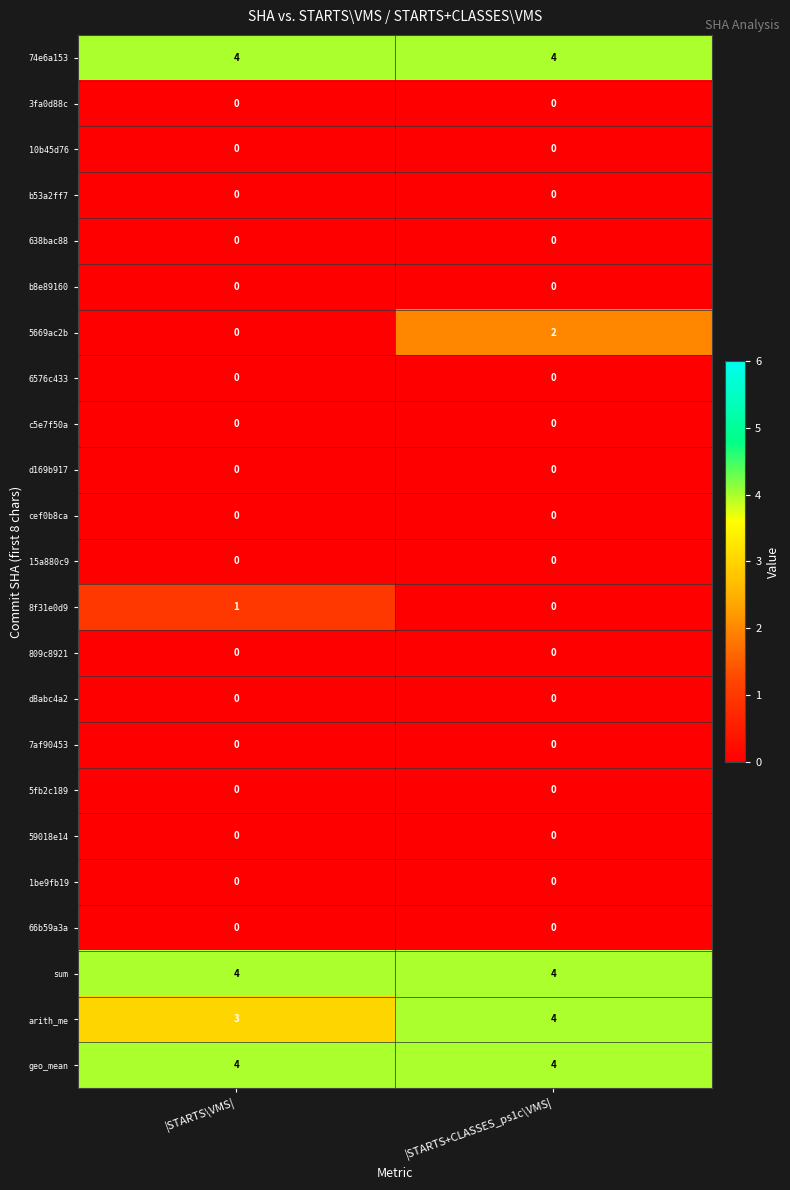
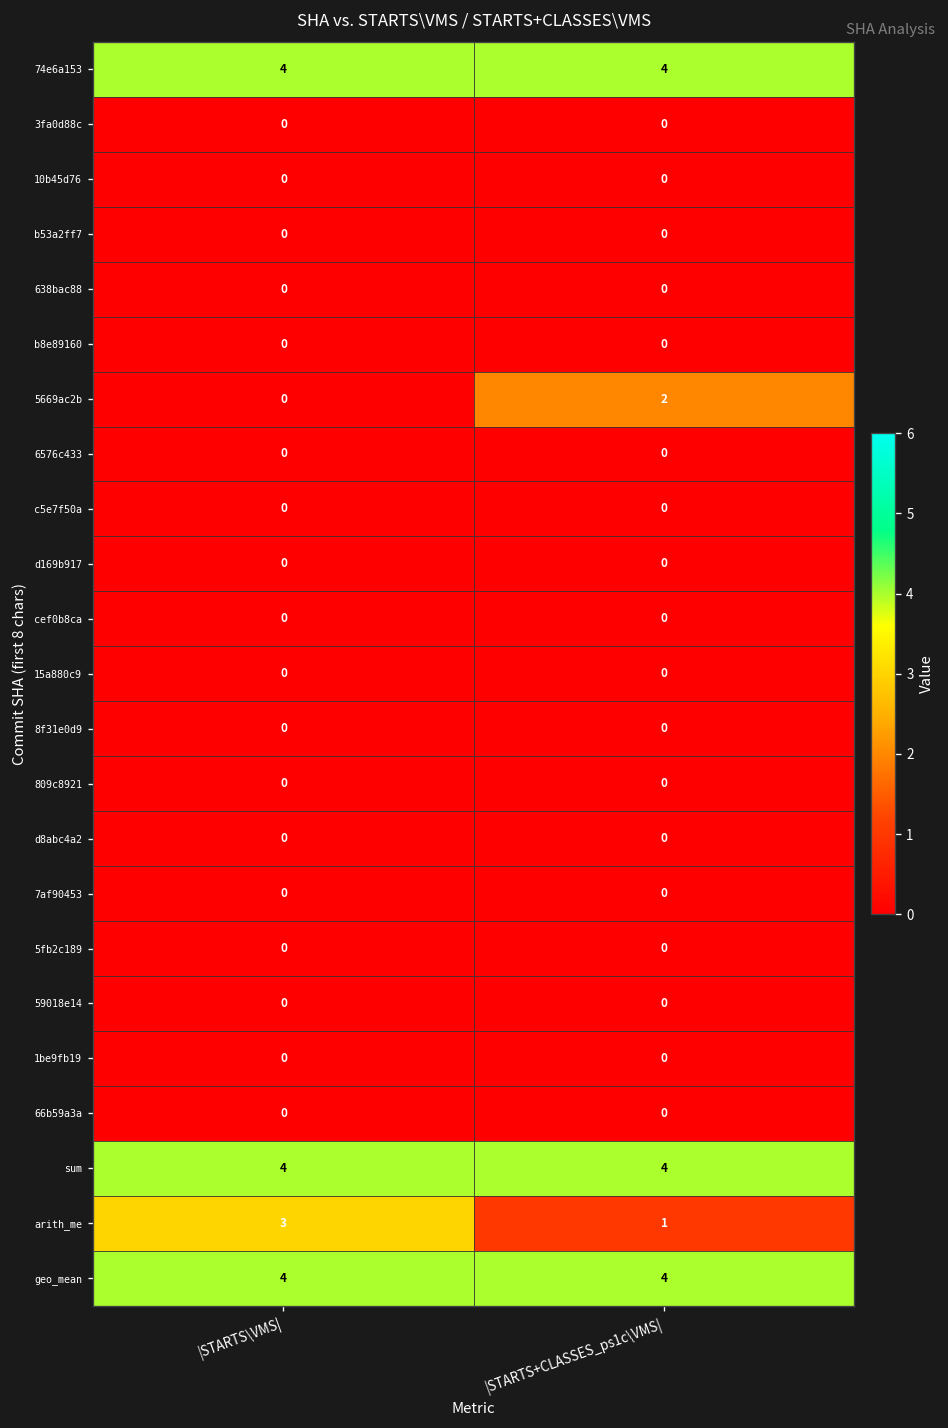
8f31e0d9, |STARTS\VMS|: 1 -> 0
arith_me, |STARTS+CLASSES_ps1c\VMS|: 4 -> 1
